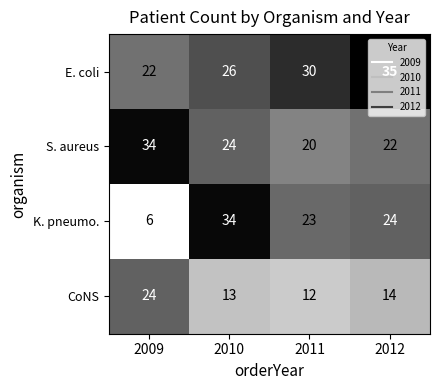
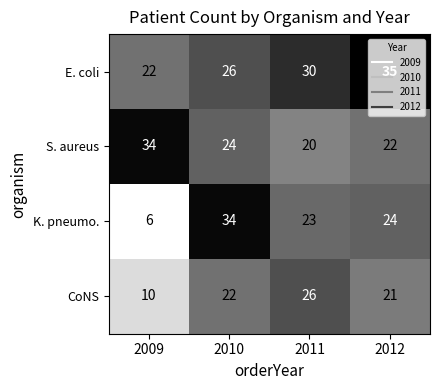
CoNS, 2009: 24 -> 10
CoNS, 2010: 13 -> 22
CoNS, 2011: 12 -> 26
CoNS, 2012: 14 -> 21
